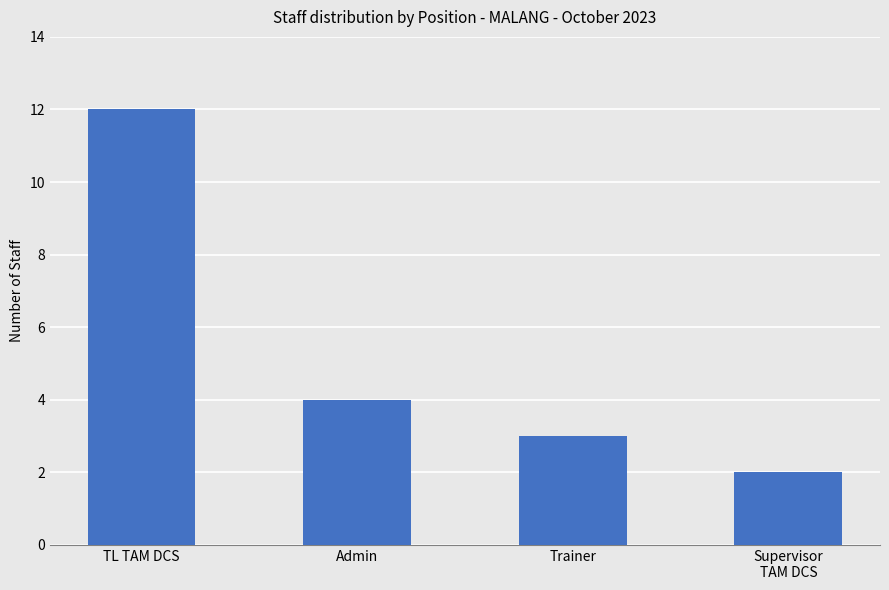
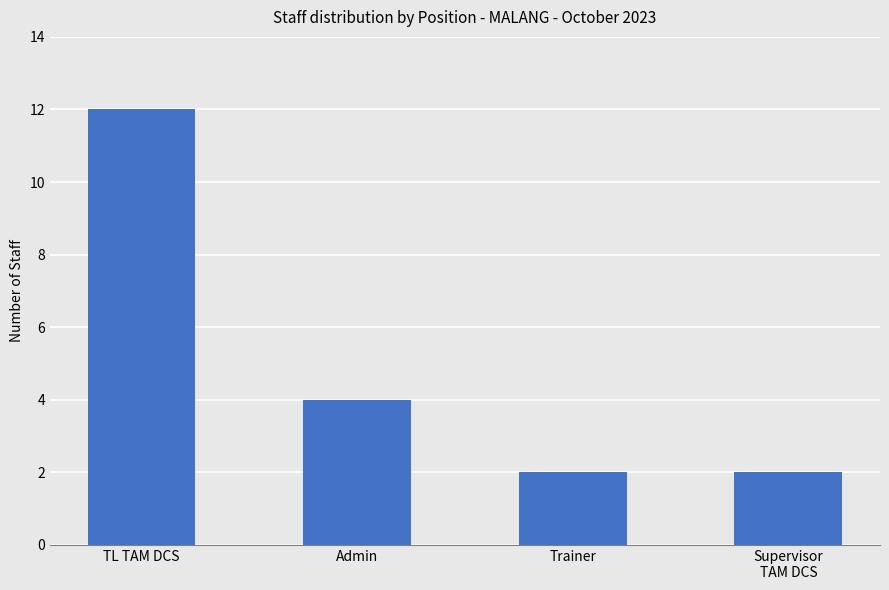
Trainer: 3 -> 2
